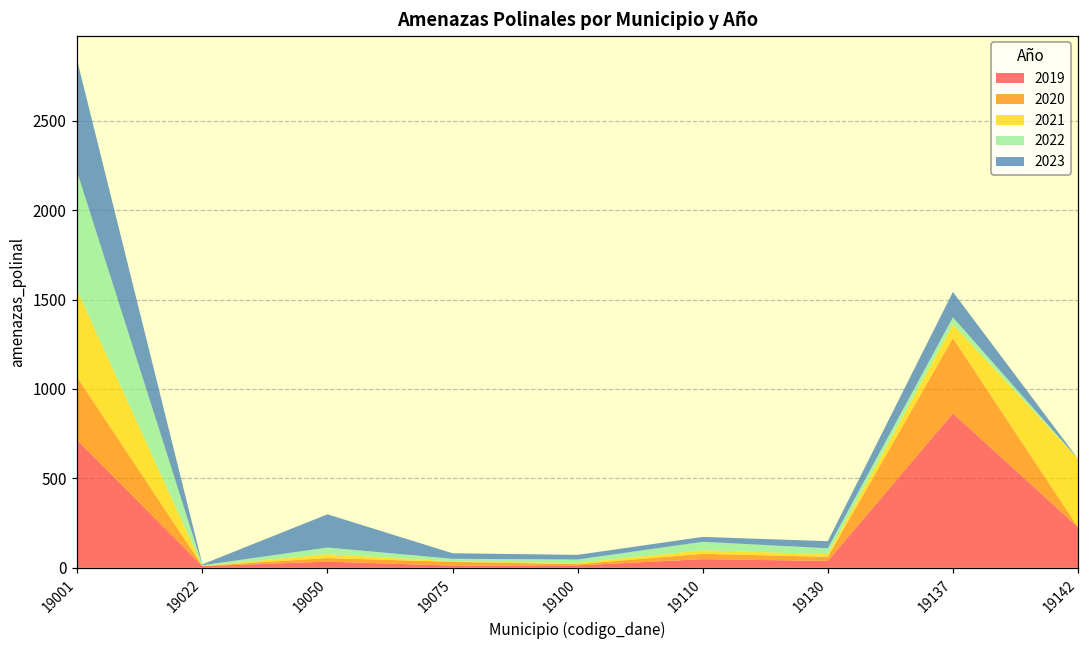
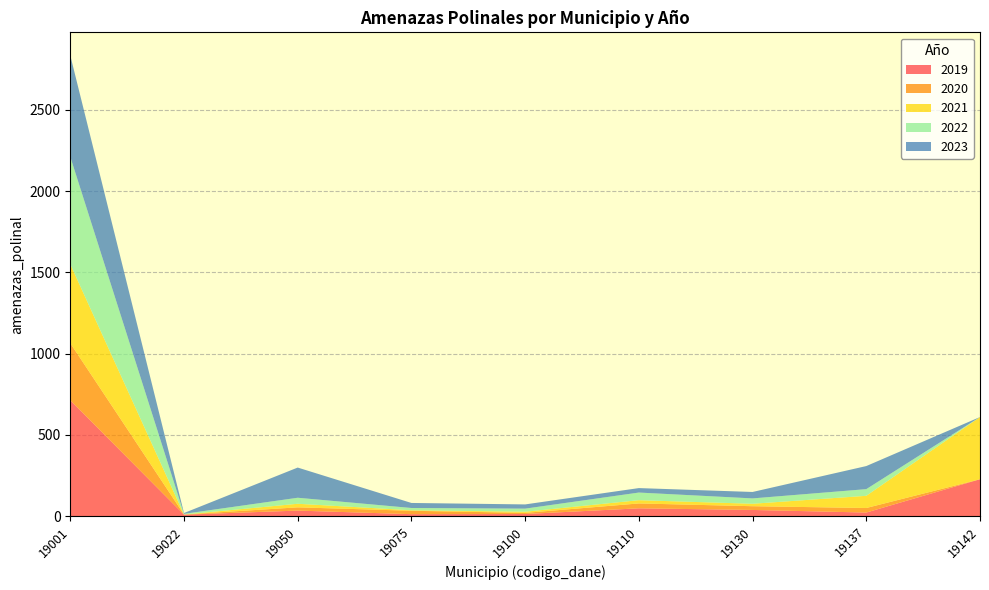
2019, 19137: 860 -> 20
2020, 19137: 420 -> 30
